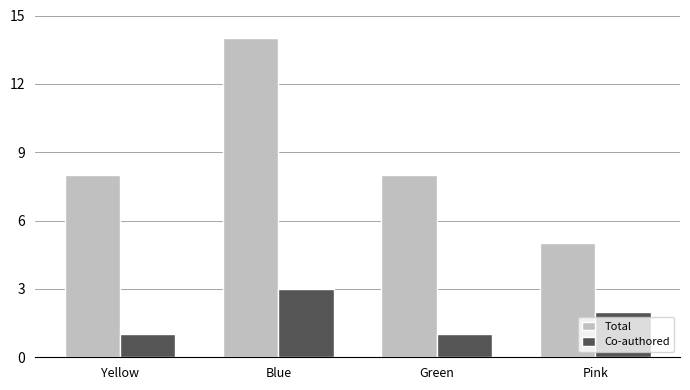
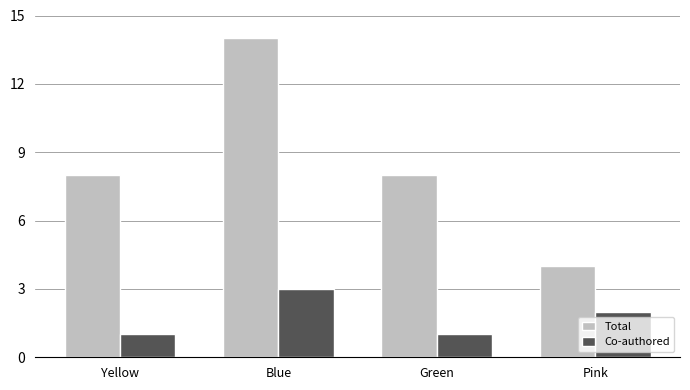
Total, Pink: 5 -> 4
